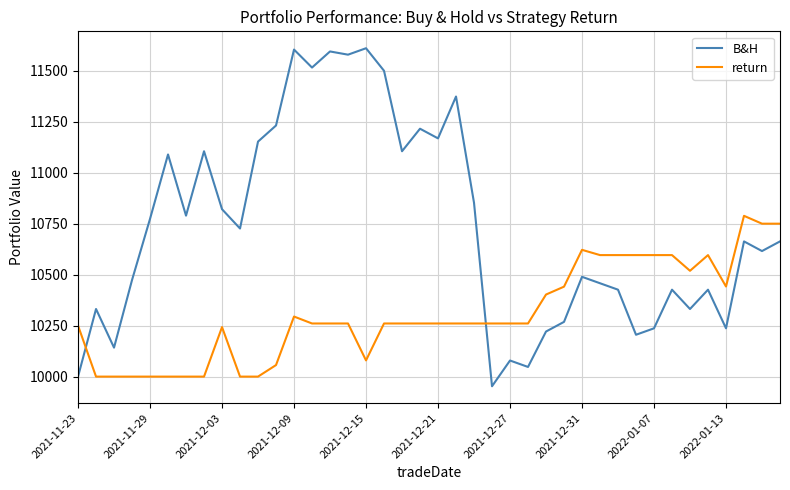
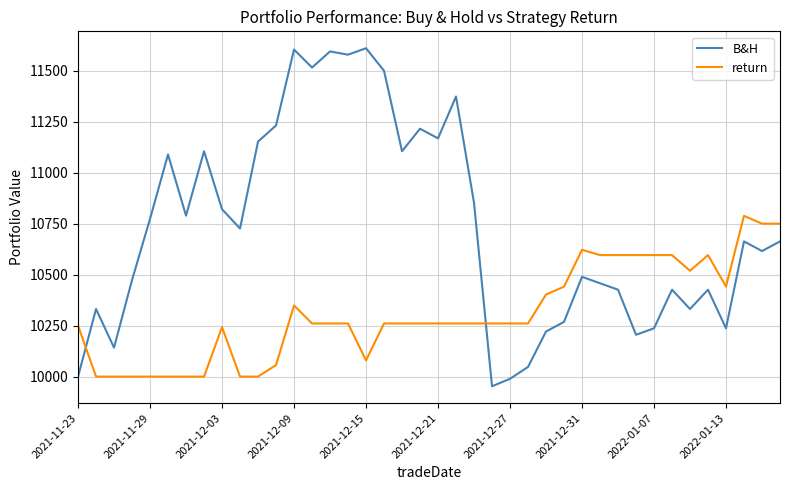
return, 2021-12-09: 10290 -> 10350
B&H, 2021-12-27: 10080 -> 9990
